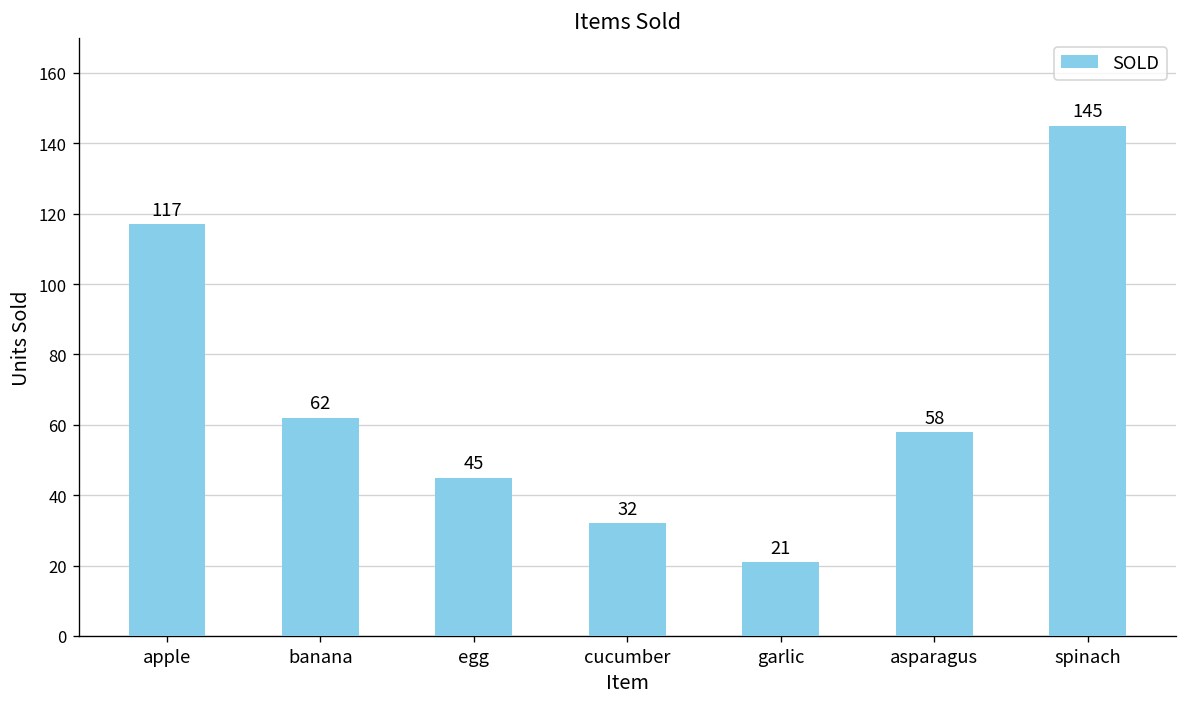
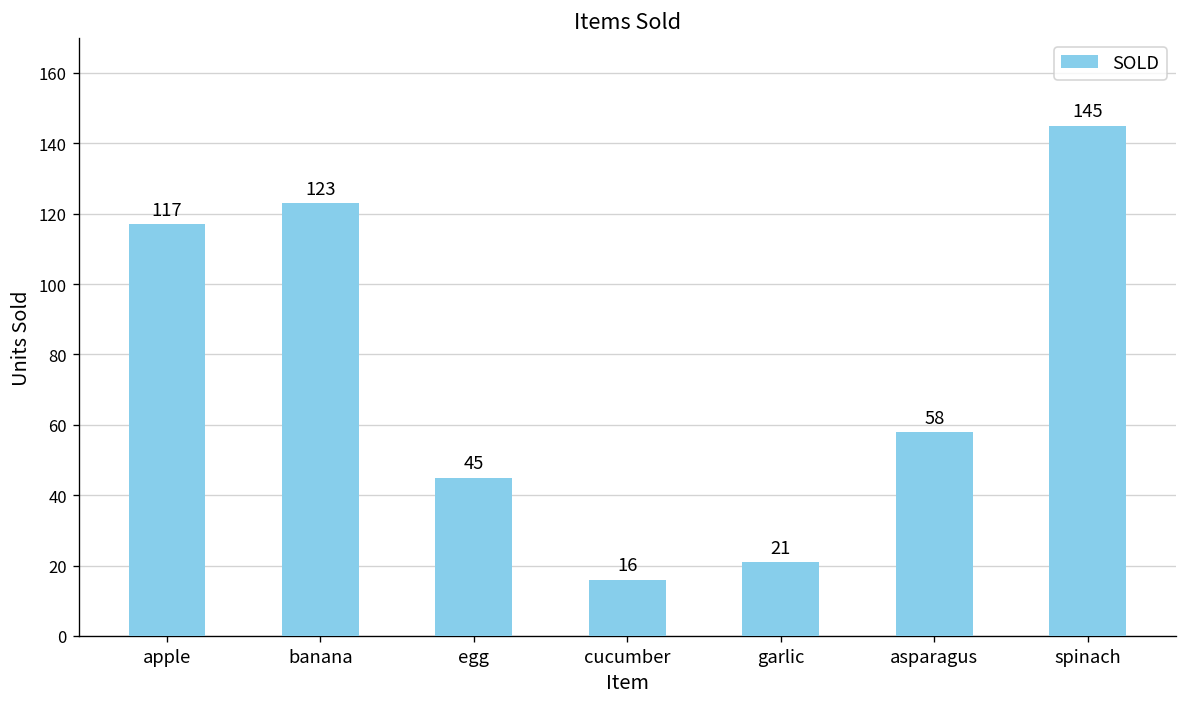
banana: 62 -> 123
cucumber: 32 -> 16
